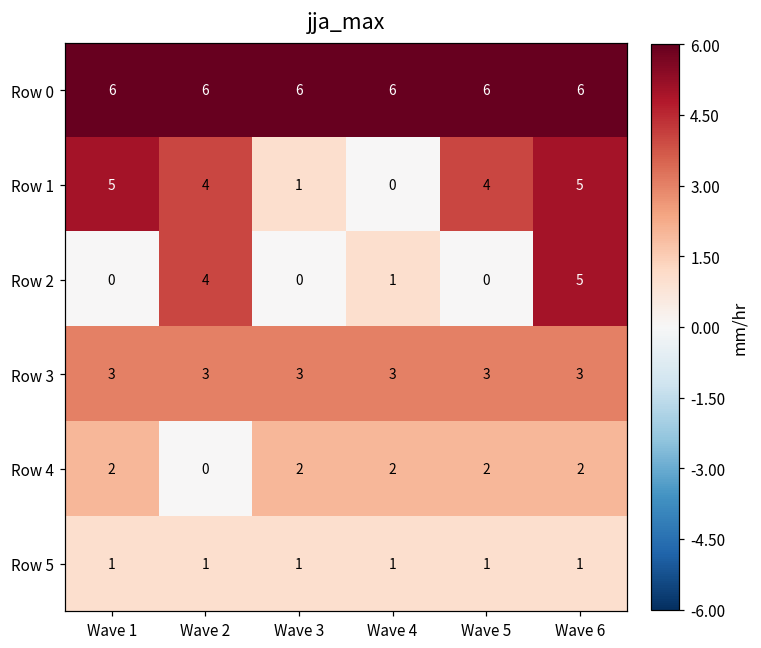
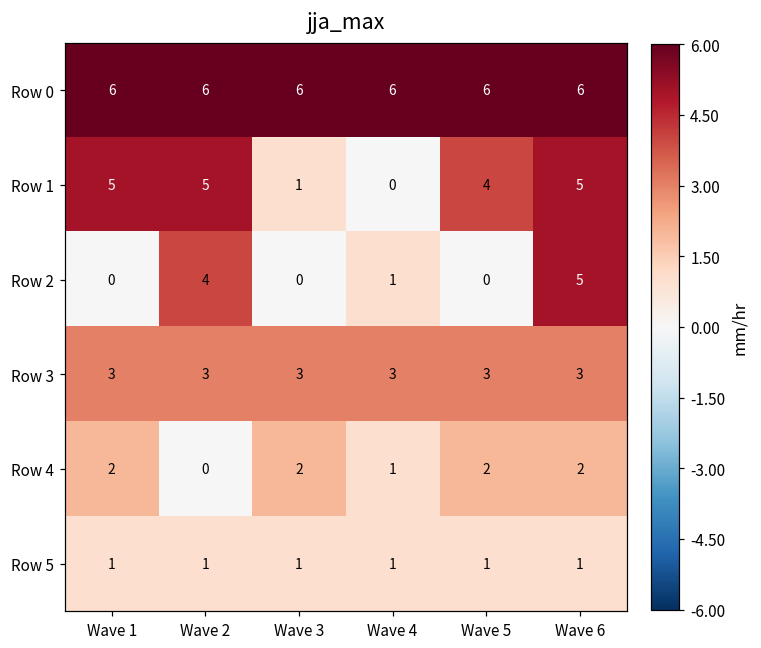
Row 1, Wave 2: 4 -> 5
Row 4, Wave 4: 2 -> 1
